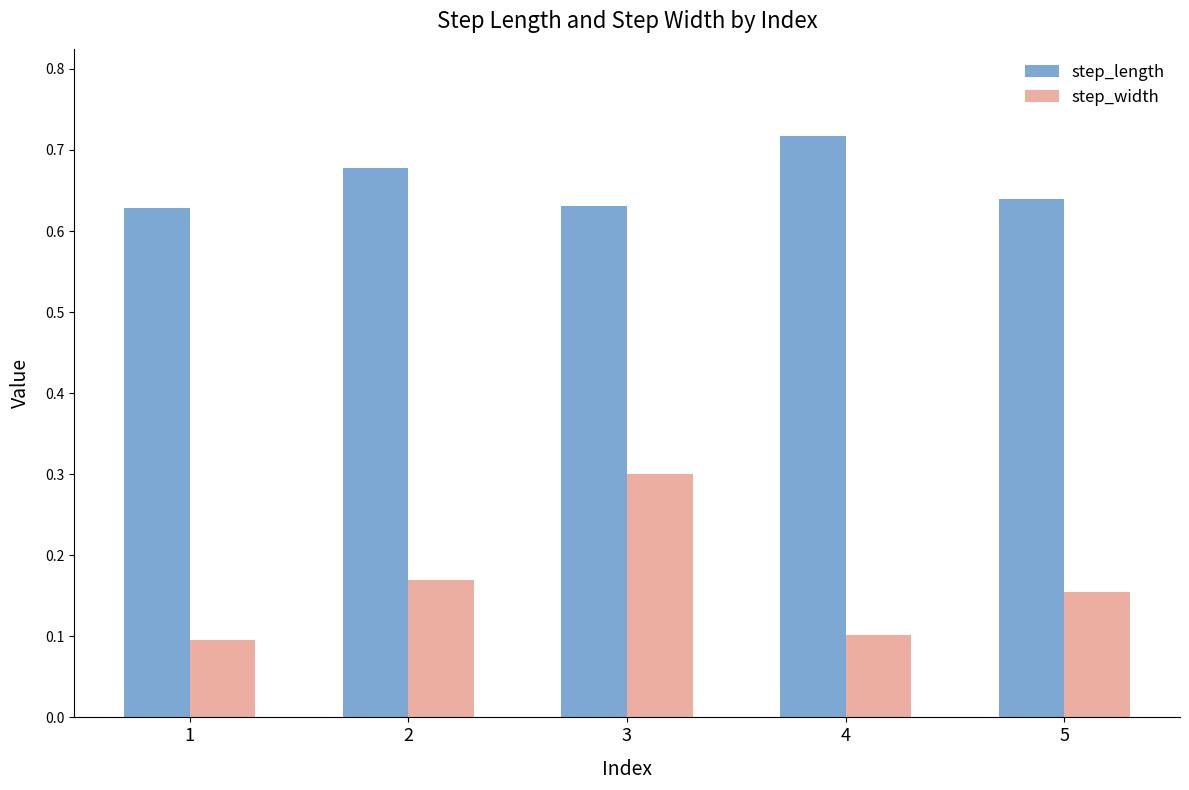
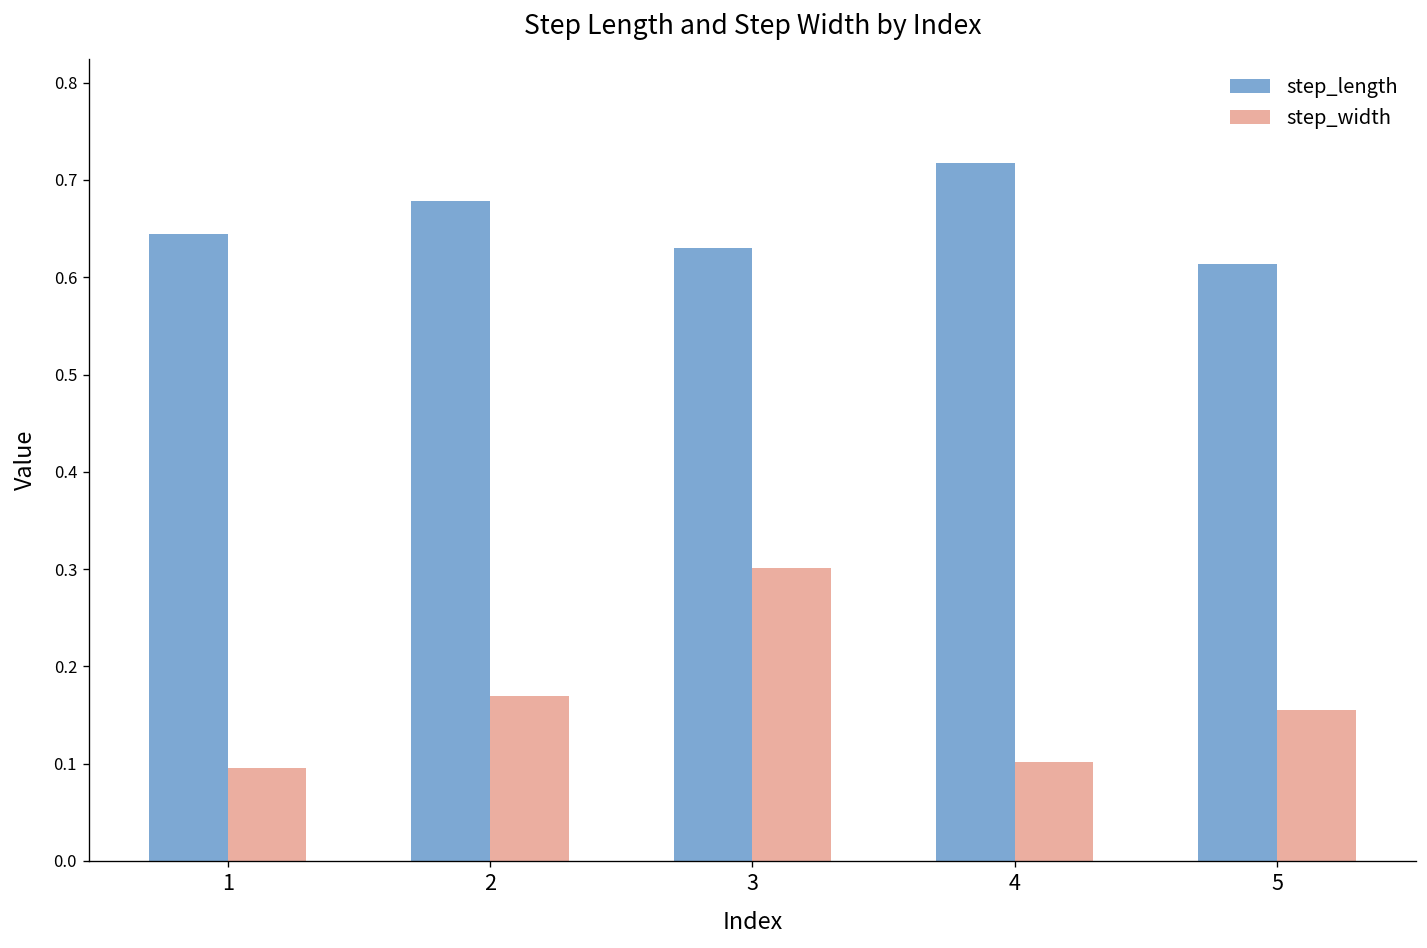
step_length, 1: 0.63 -> 0.64
step_length, 5: 0.64 -> 0.61
